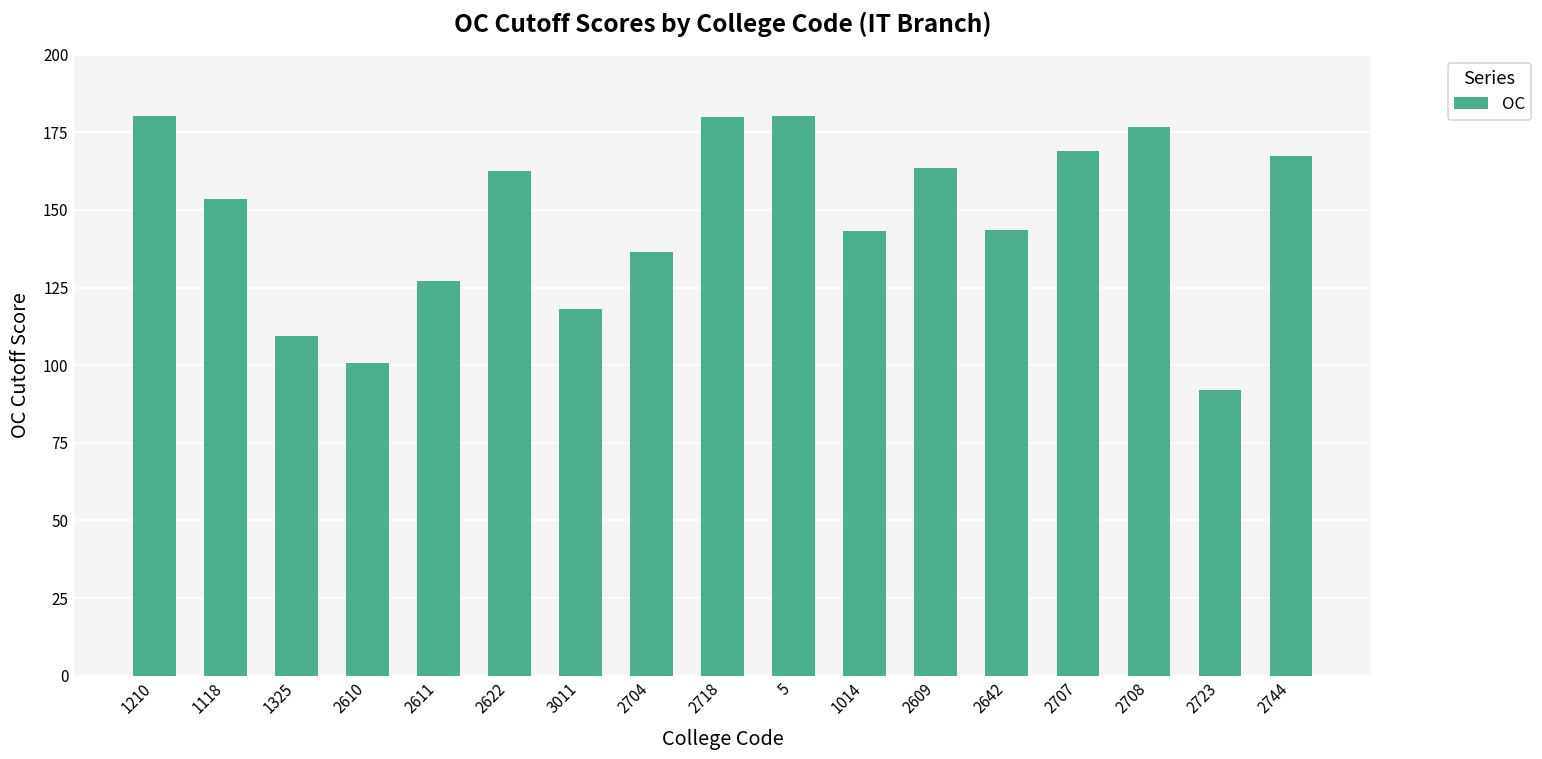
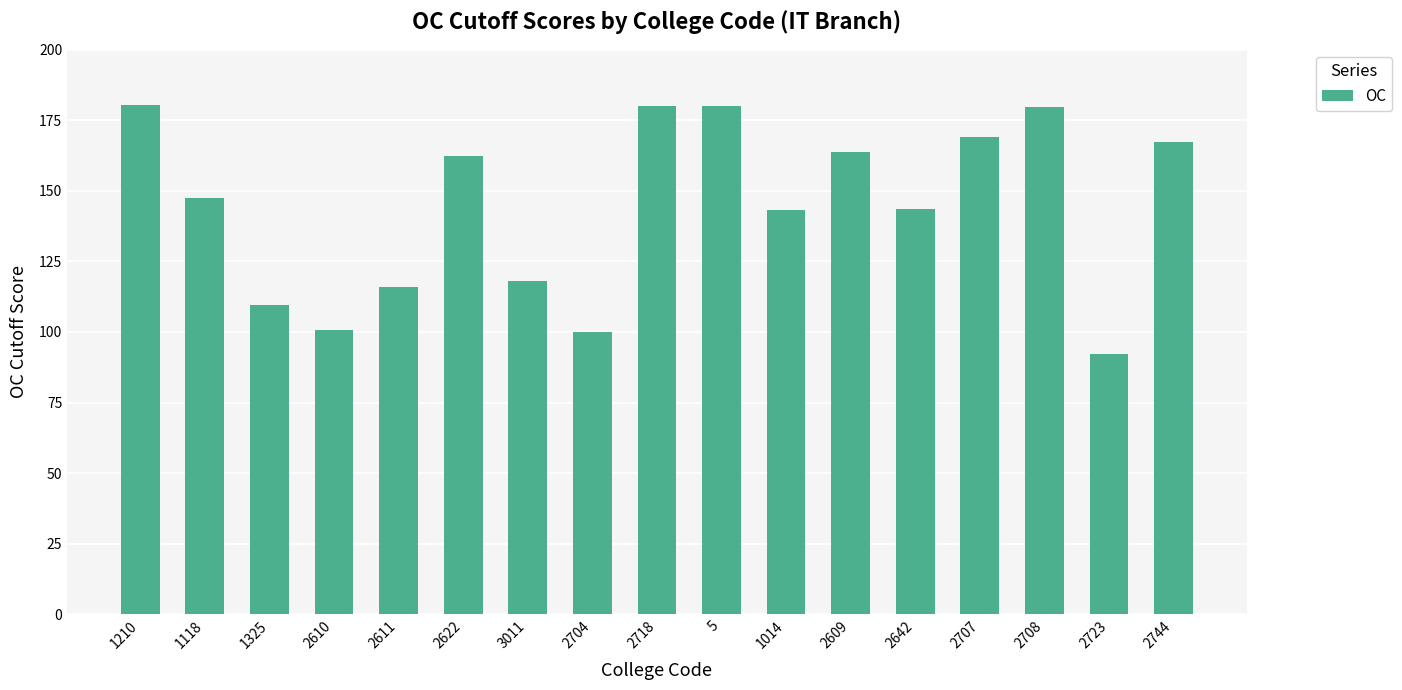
1118: 154 -> 148
2611: 127 -> 116
2704: 137 -> 100
2708: 177 -> 180
